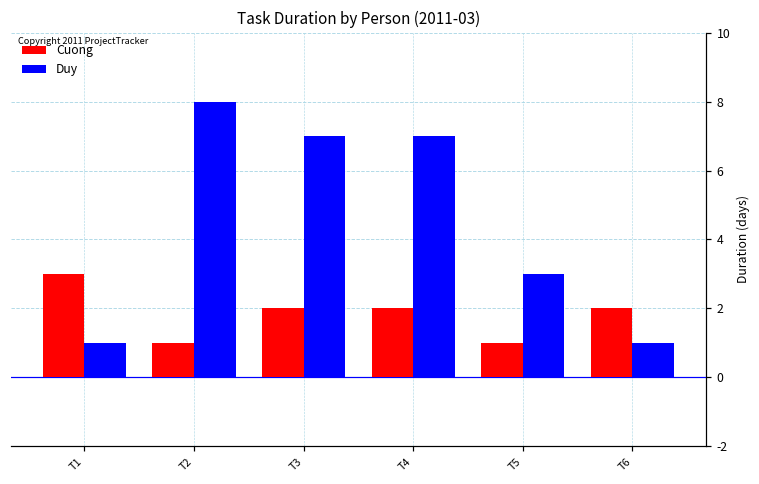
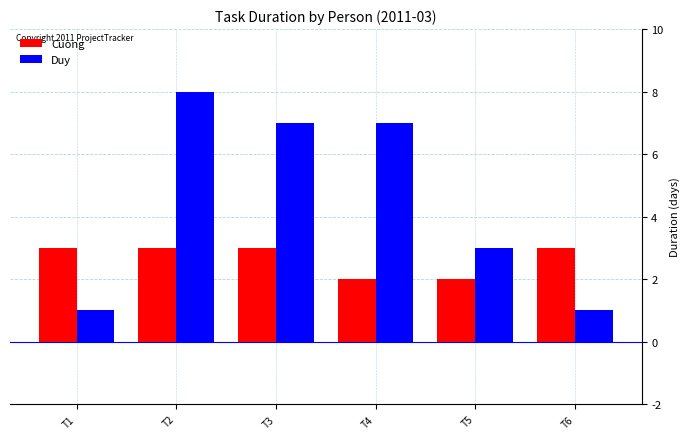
Cuong, T2: 1 -> 3
Cuong, T3: 2 -> 3
Cuong, T5: 1 -> 2
Cuong, T6: 2 -> 3
